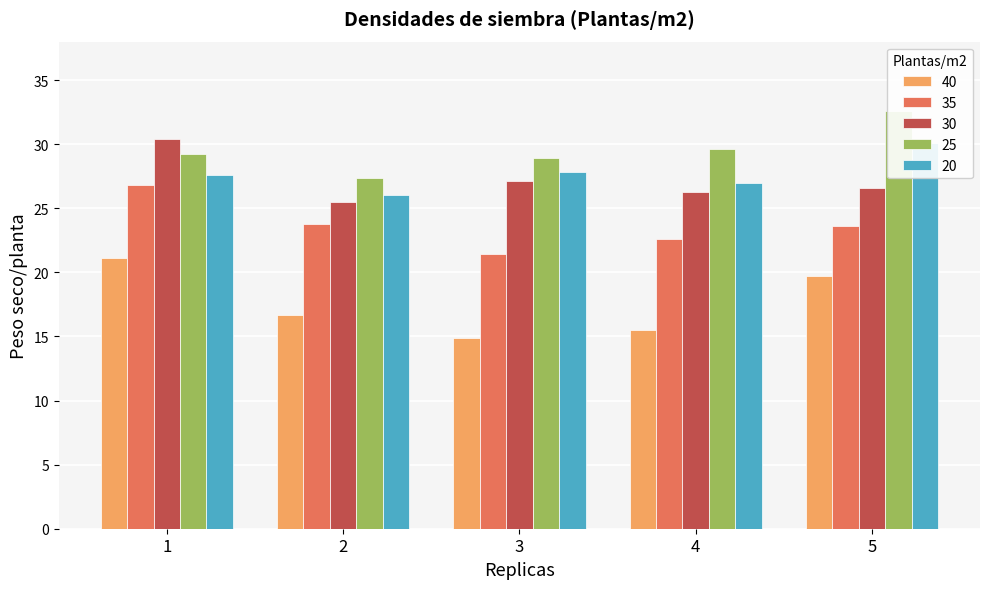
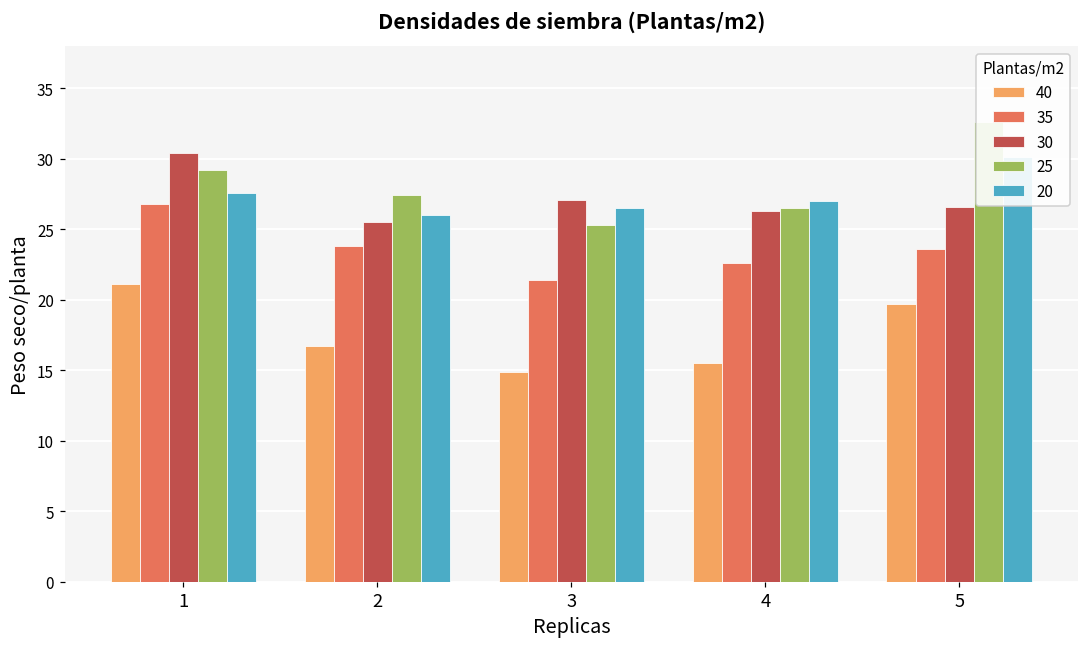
25, 3: 28.9 -> 25.3
20, 3: 27.8 -> 26.5
25, 4: 29.6 -> 26.5
